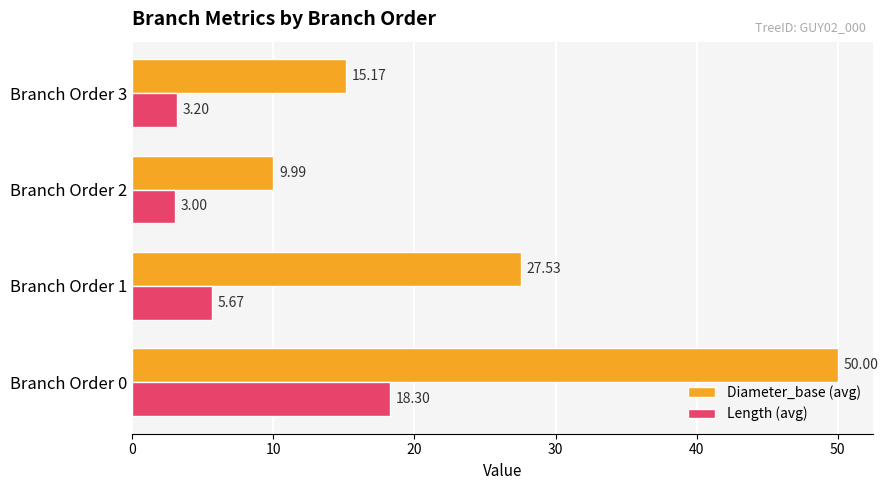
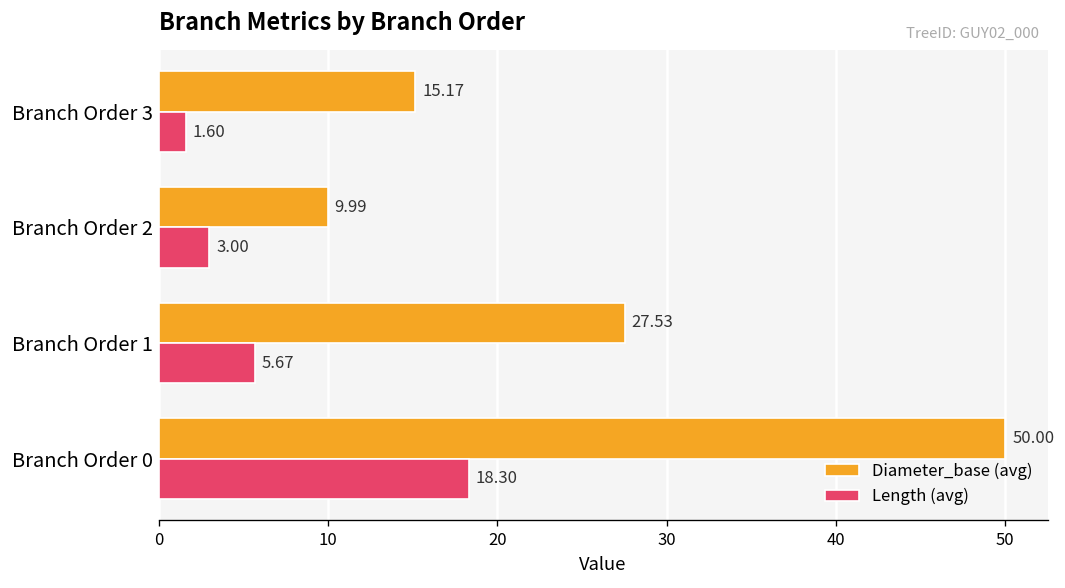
Length (avg), Branch Order 3: 3.20 -> 1.60
